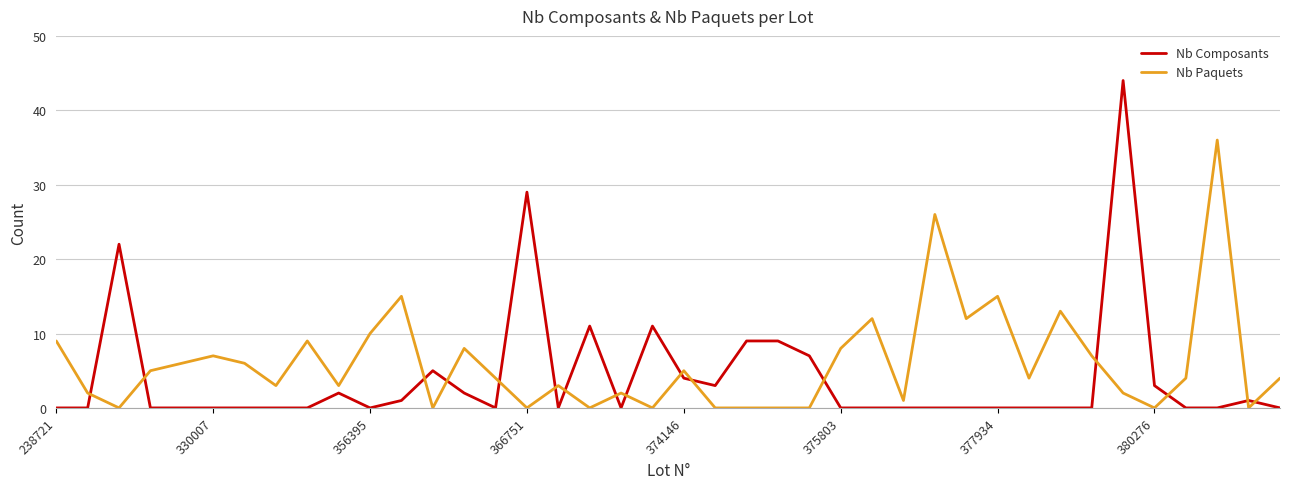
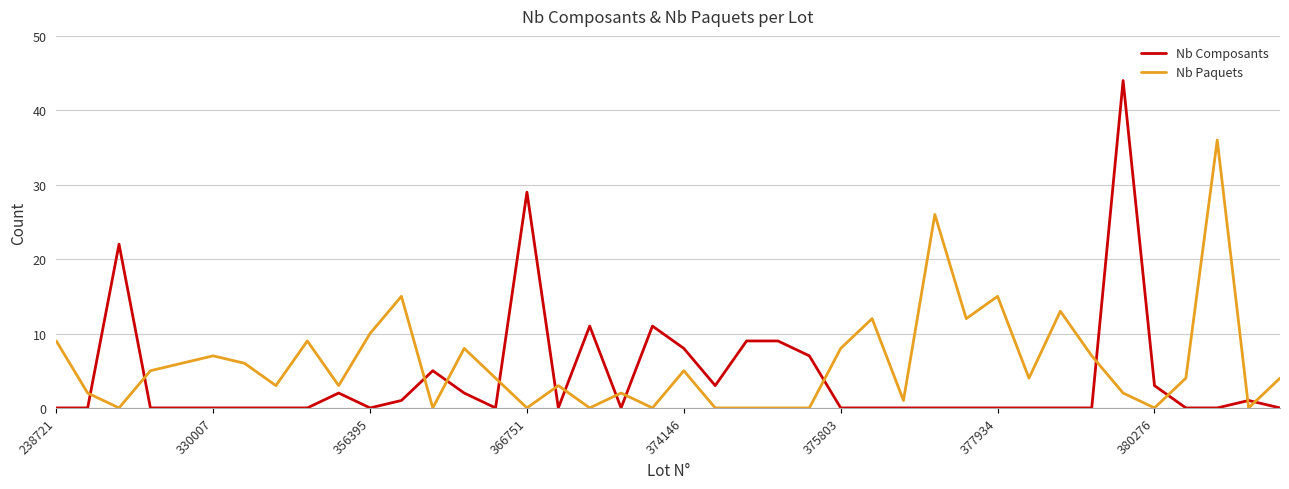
Nb Composants, 374146: 4 -> 8
